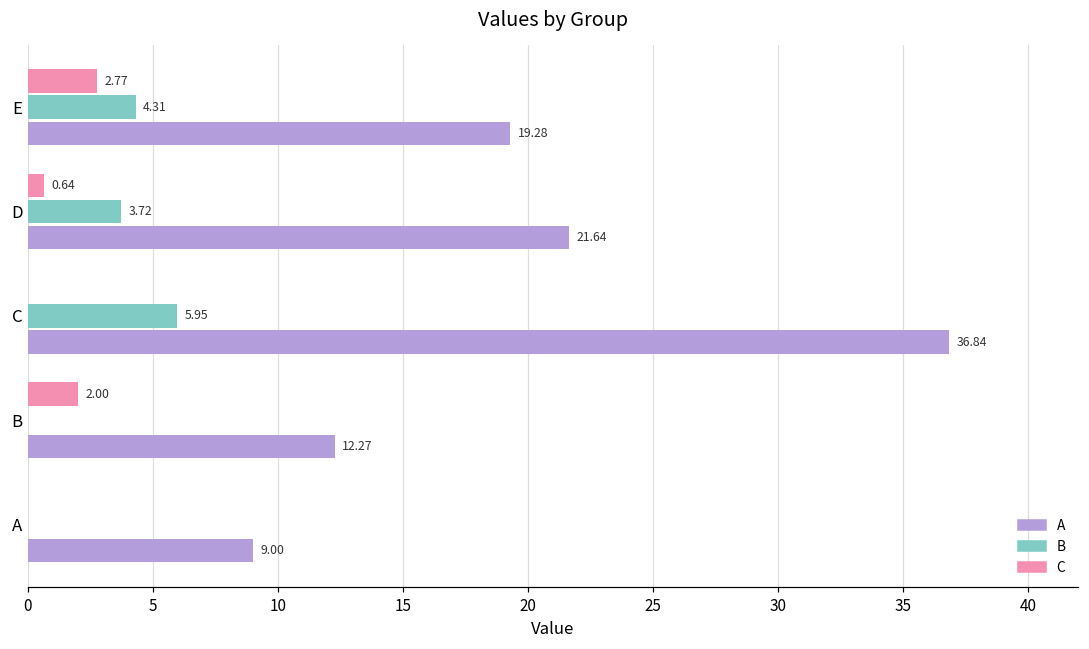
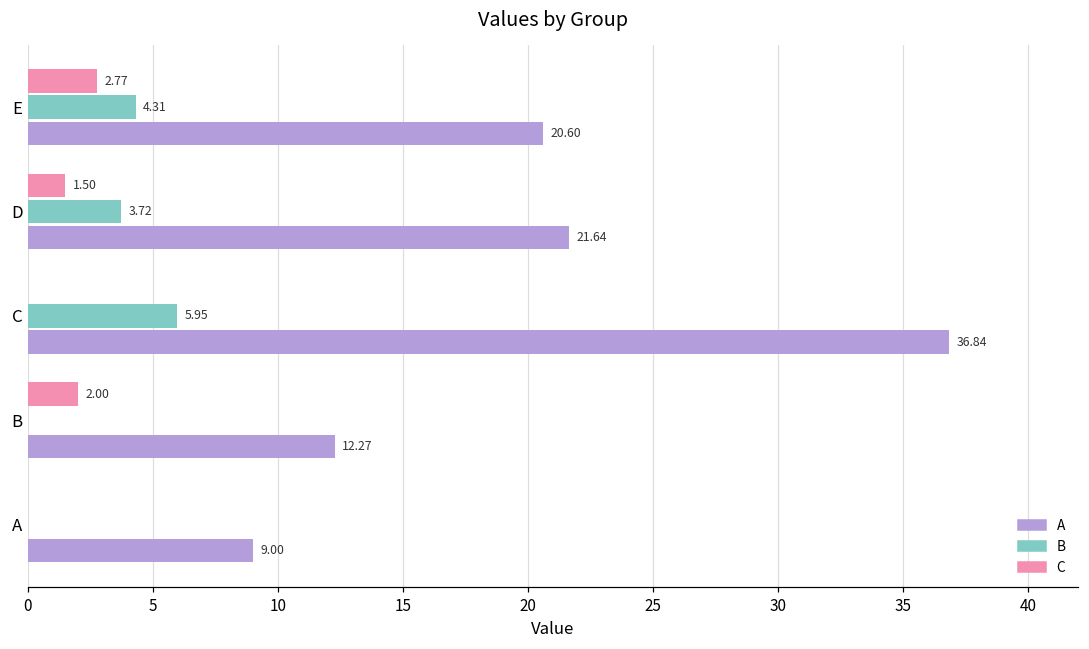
A, E: 19.28 -> 20.60
C, D: 0.64 -> 1.50
